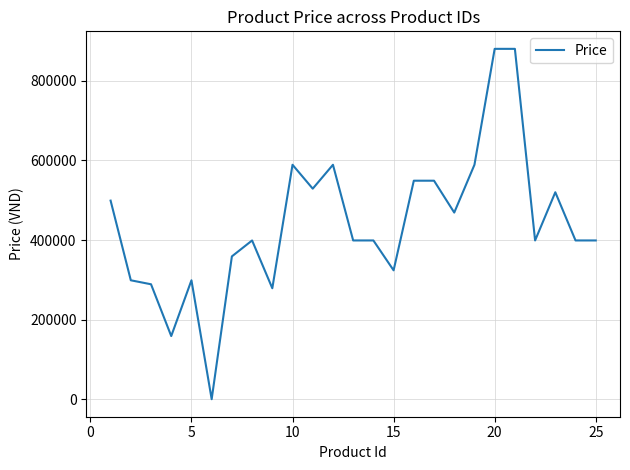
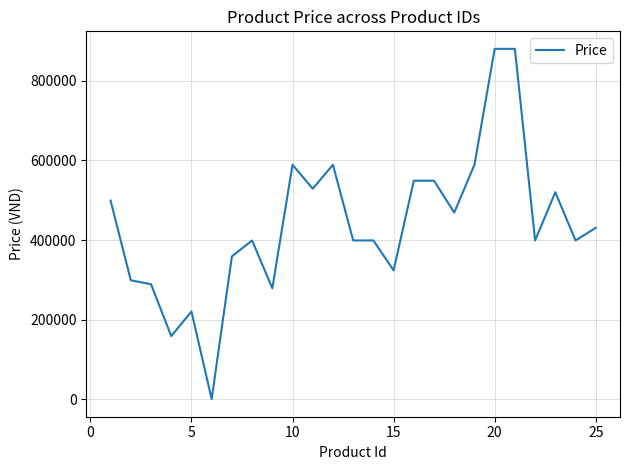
5: 300000 -> 220000
25: 400000 -> 430000
